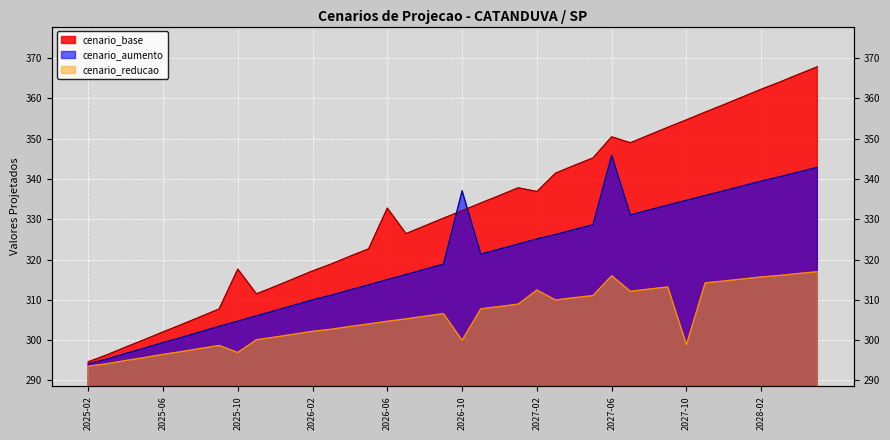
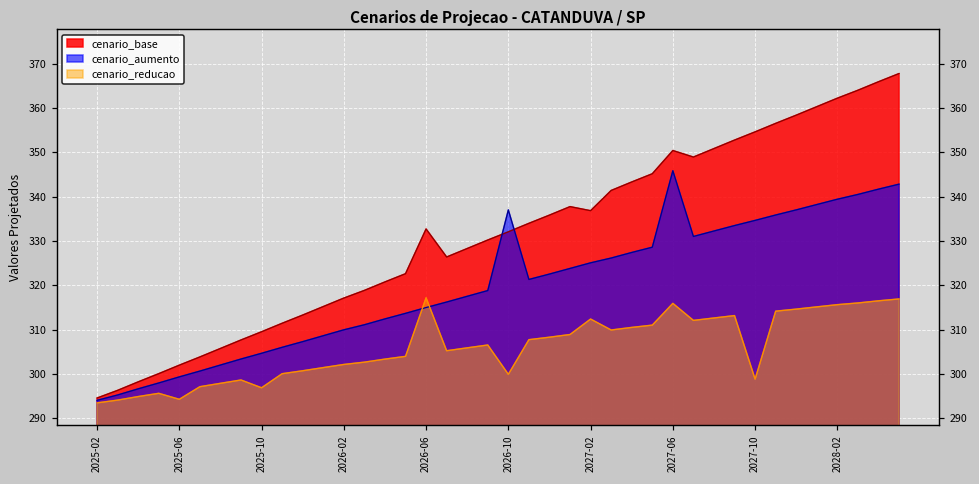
cenario_reducao, 2025-06: 296 -> 294
cenario_base, 2025-10: 318 -> 310
cenario_reducao, 2026-06: 305 -> 317
